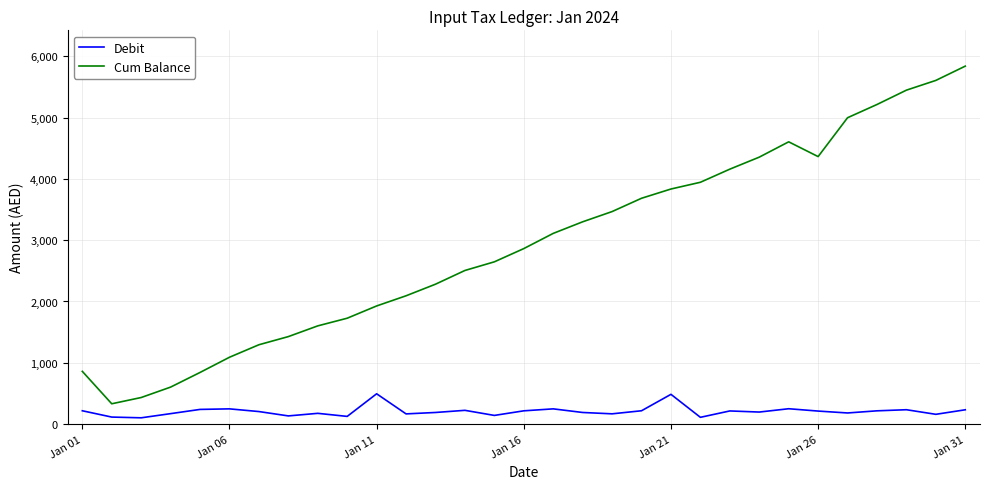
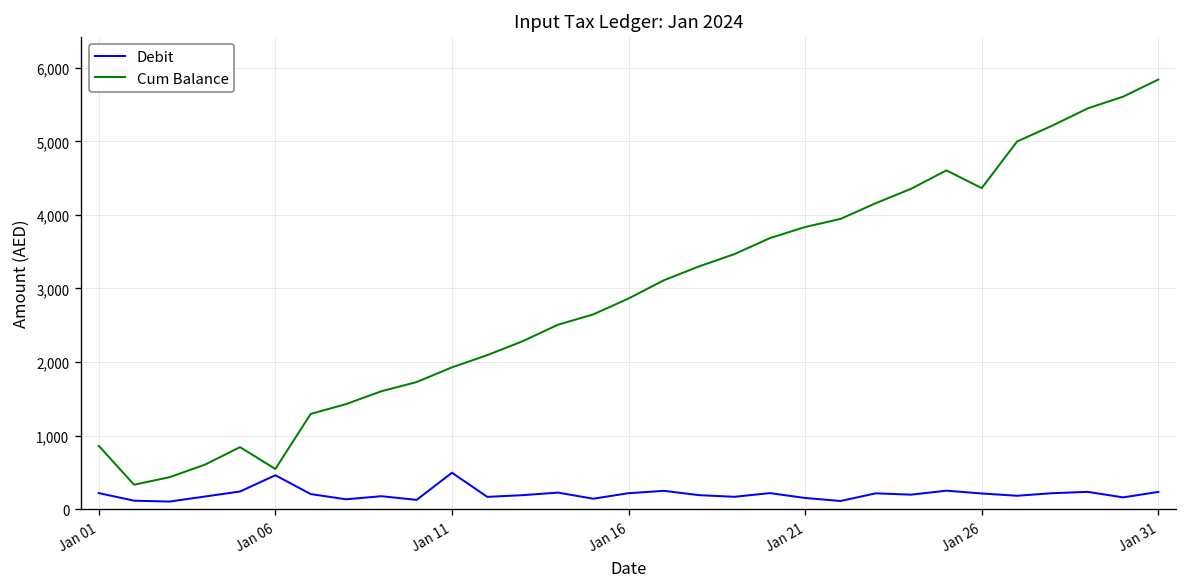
Debit, Jan 06: 200 -> 500
Cum Balance, Jan 06: 1,100 -> 500
Debit, Jan 21: 500 -> 200
